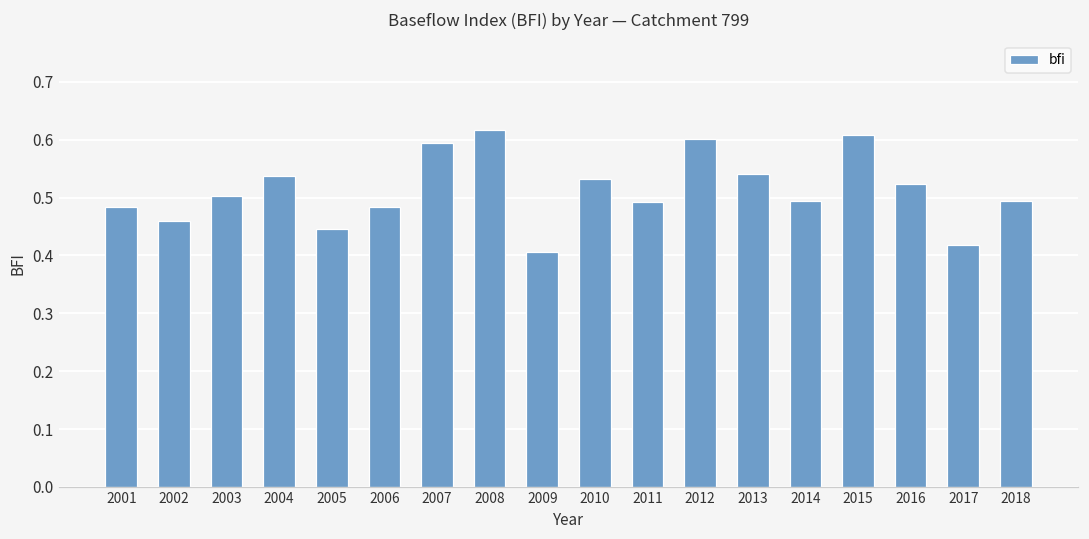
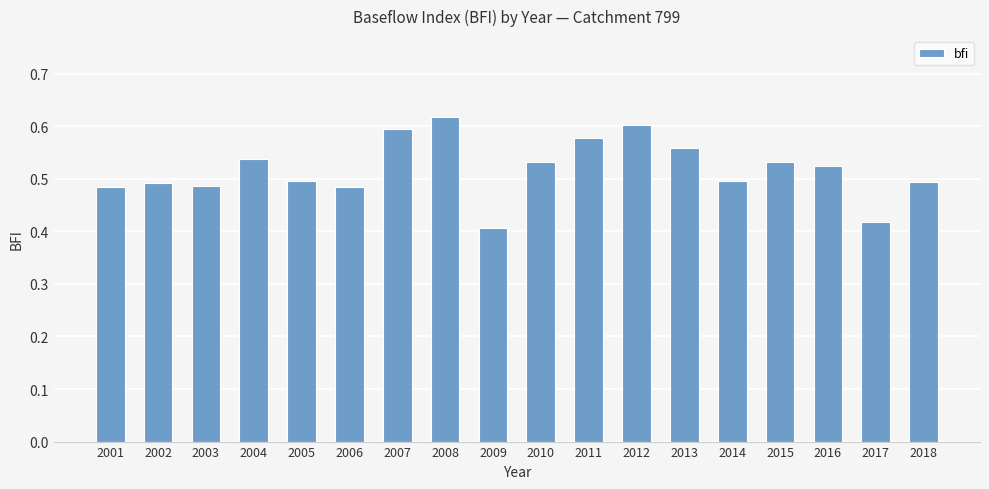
2002: 0.46 -> 0.49
2003: 0.50 -> 0.49
2005: 0.45 -> 0.50
2011: 0.49 -> 0.58
2013: 0.54 -> 0.56
2015: 0.61 -> 0.53
